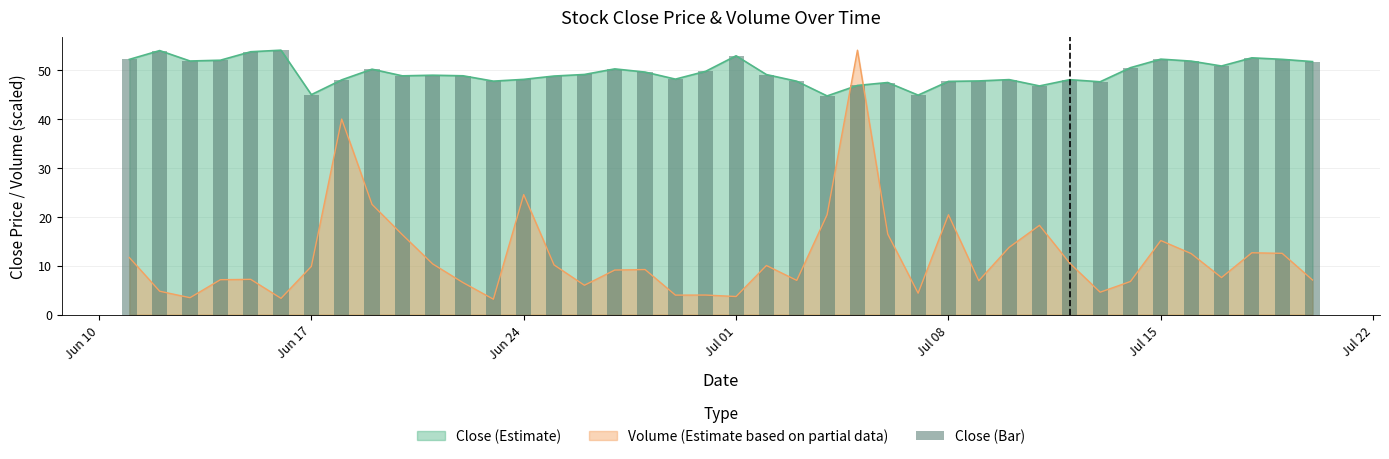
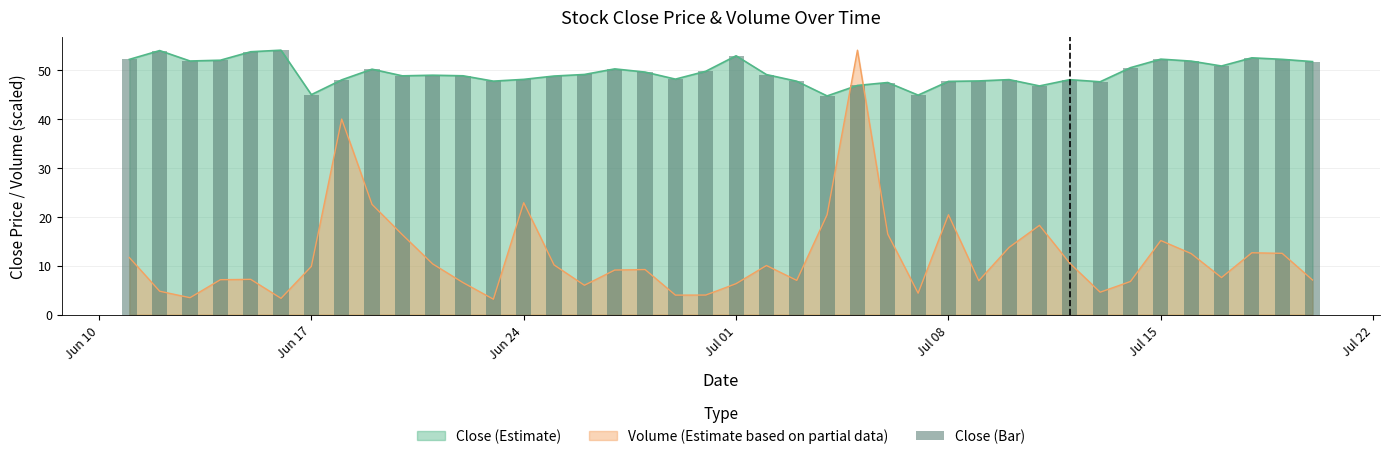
Volume (Estimate based on partial data), Jun 24: 24 -> 23
Volume (Estimate based on partial data), Jul 01: 4 -> 6
